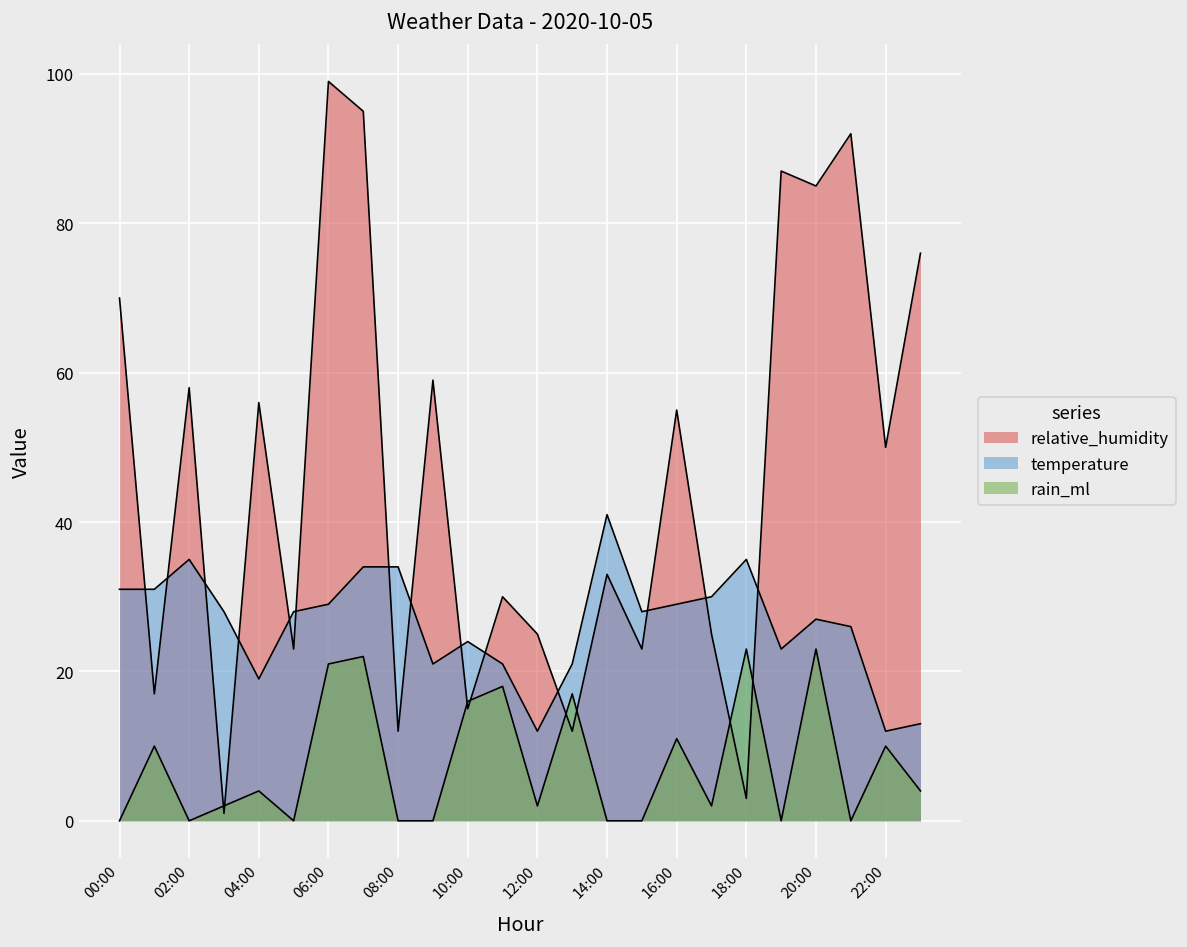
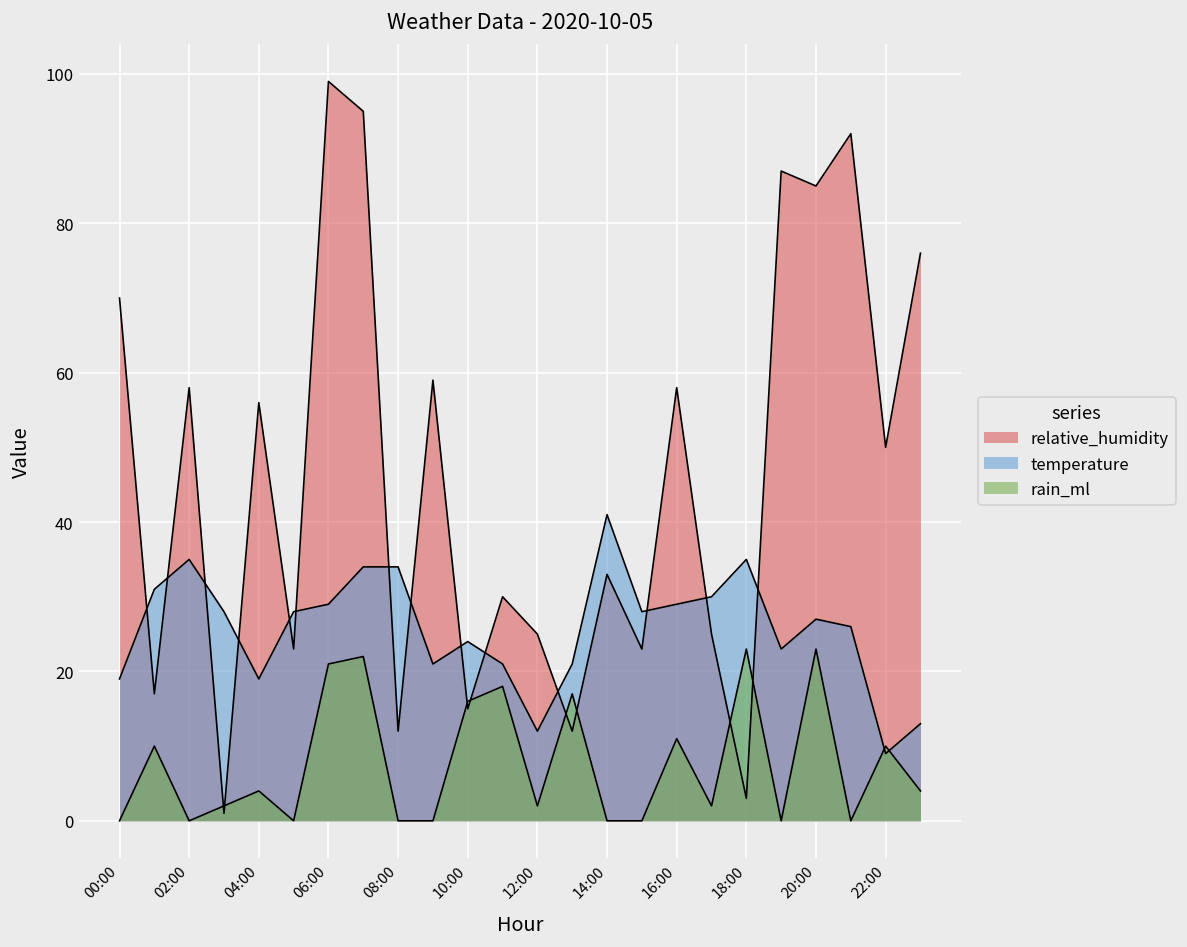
temperature, 00:00: 31 -> 19
relative_humidity, 16:00: 55 -> 58
temperature, 22:00: 12 -> 9
